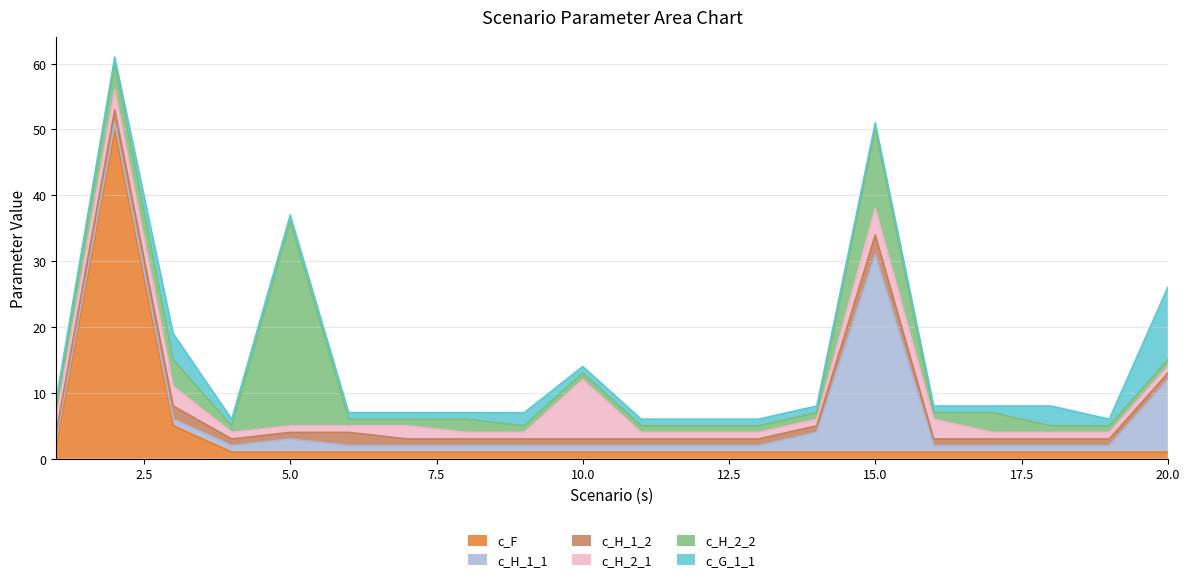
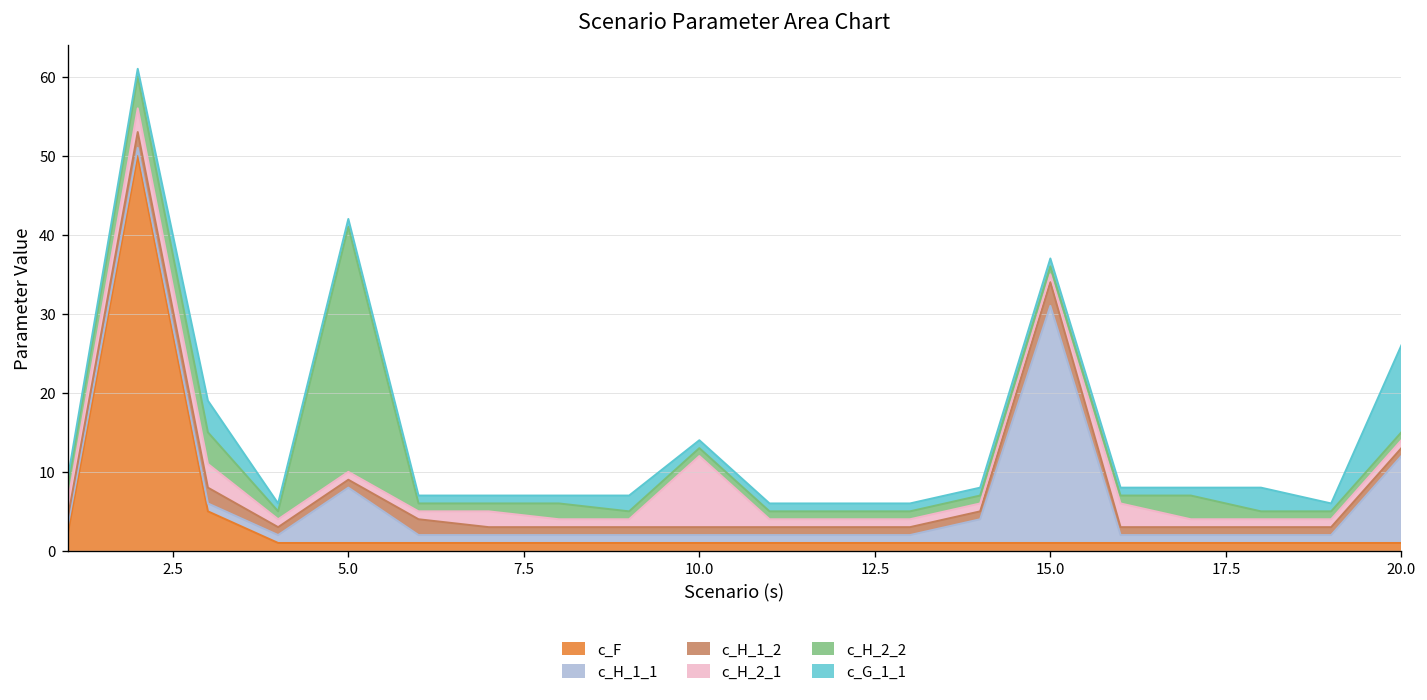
c_H_1_1, 5.0: 2 -> 7
c_H_2_1, 15.0: 4 -> 1
c_H_2_2, 15.0: 12 -> 1
